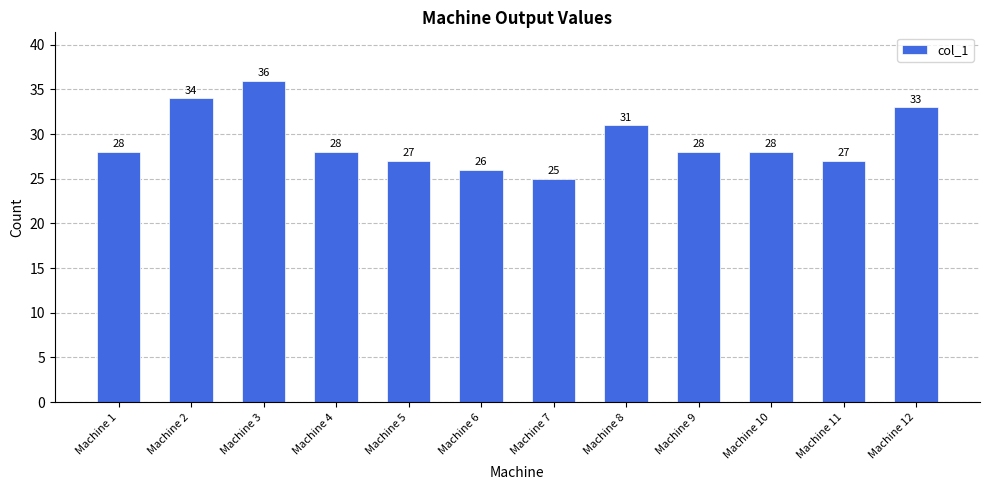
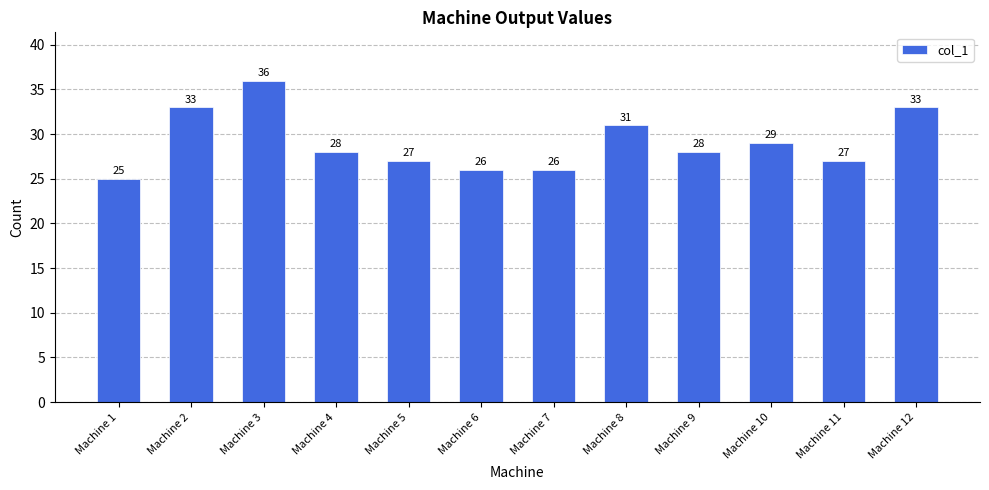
Machine 1: 28 -> 25
Machine 2: 34 -> 33
Machine 7: 25 -> 26
Machine 10: 28 -> 29
